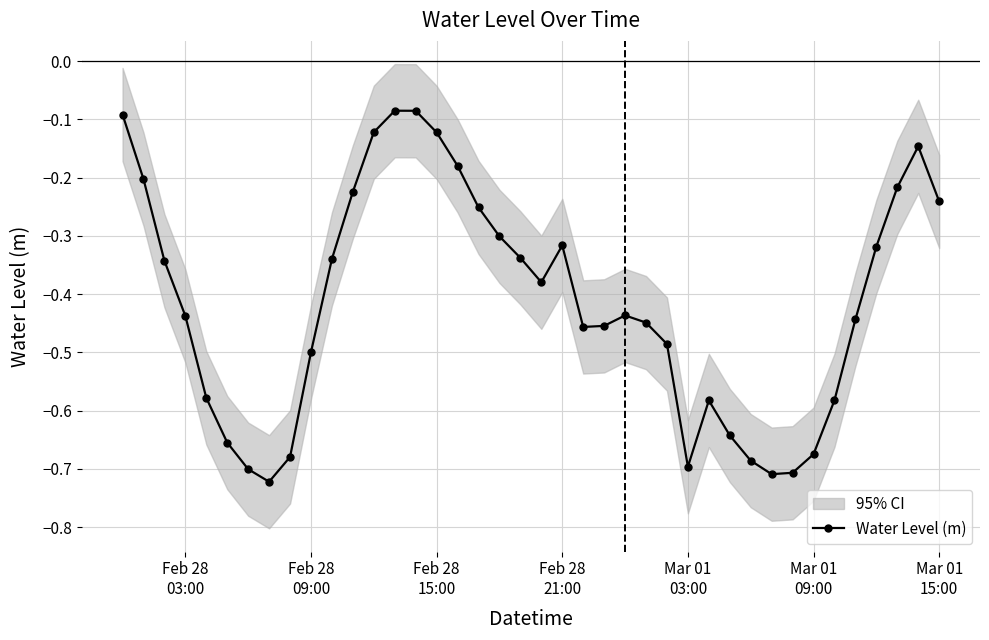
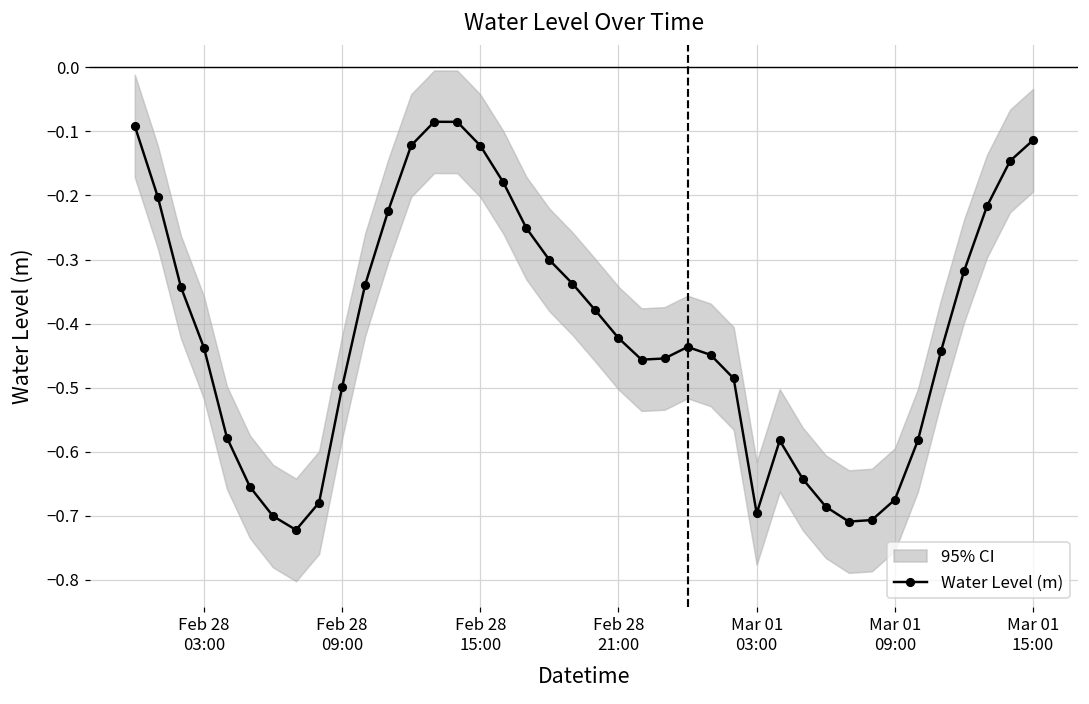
Water Level (m), Feb 28 21:00: -0.32 -> -0.42
Water Level (m), Mar 01 15:00: -0.24 -> -0.11
